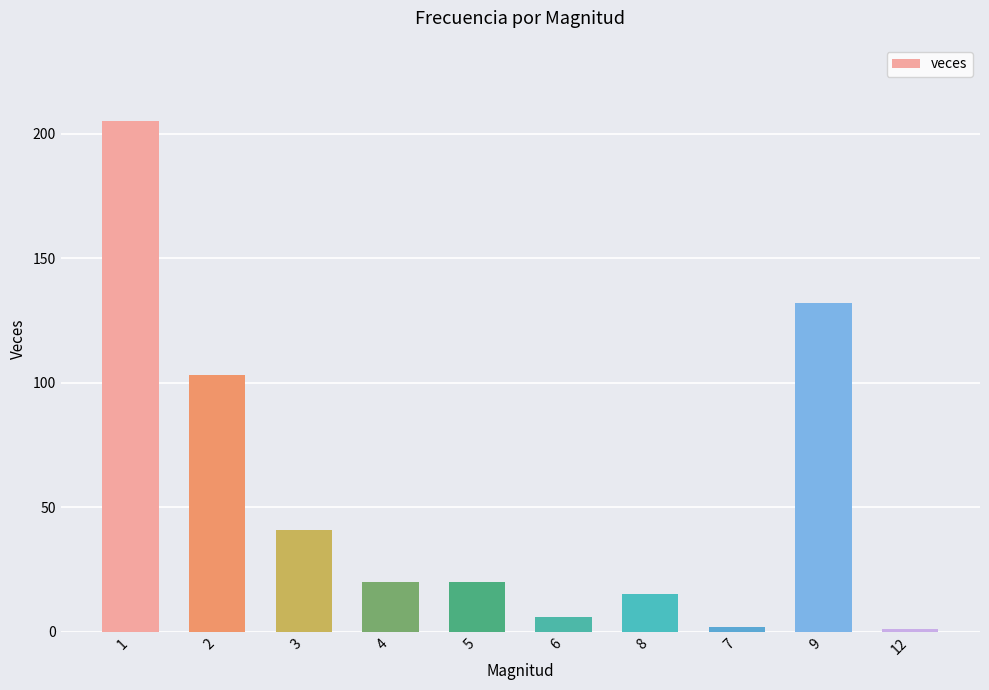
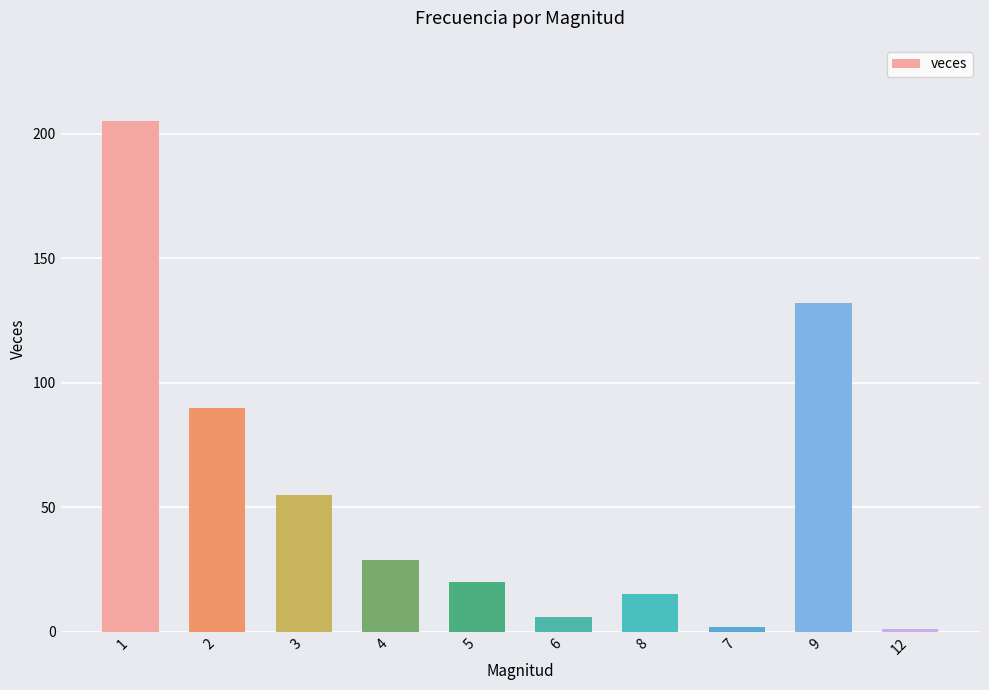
2: 103 -> 90
3: 41 -> 55
4: 20 -> 29
